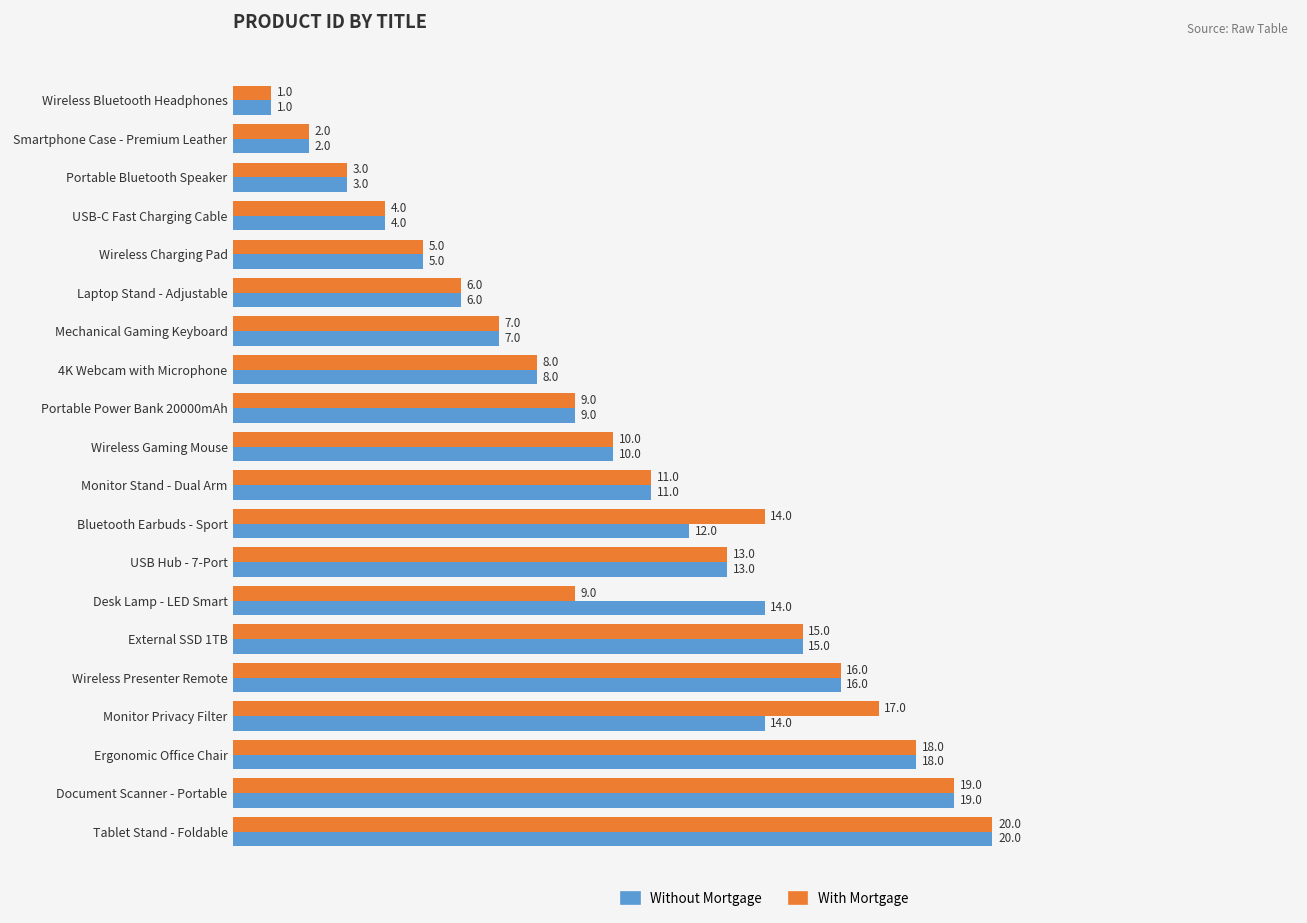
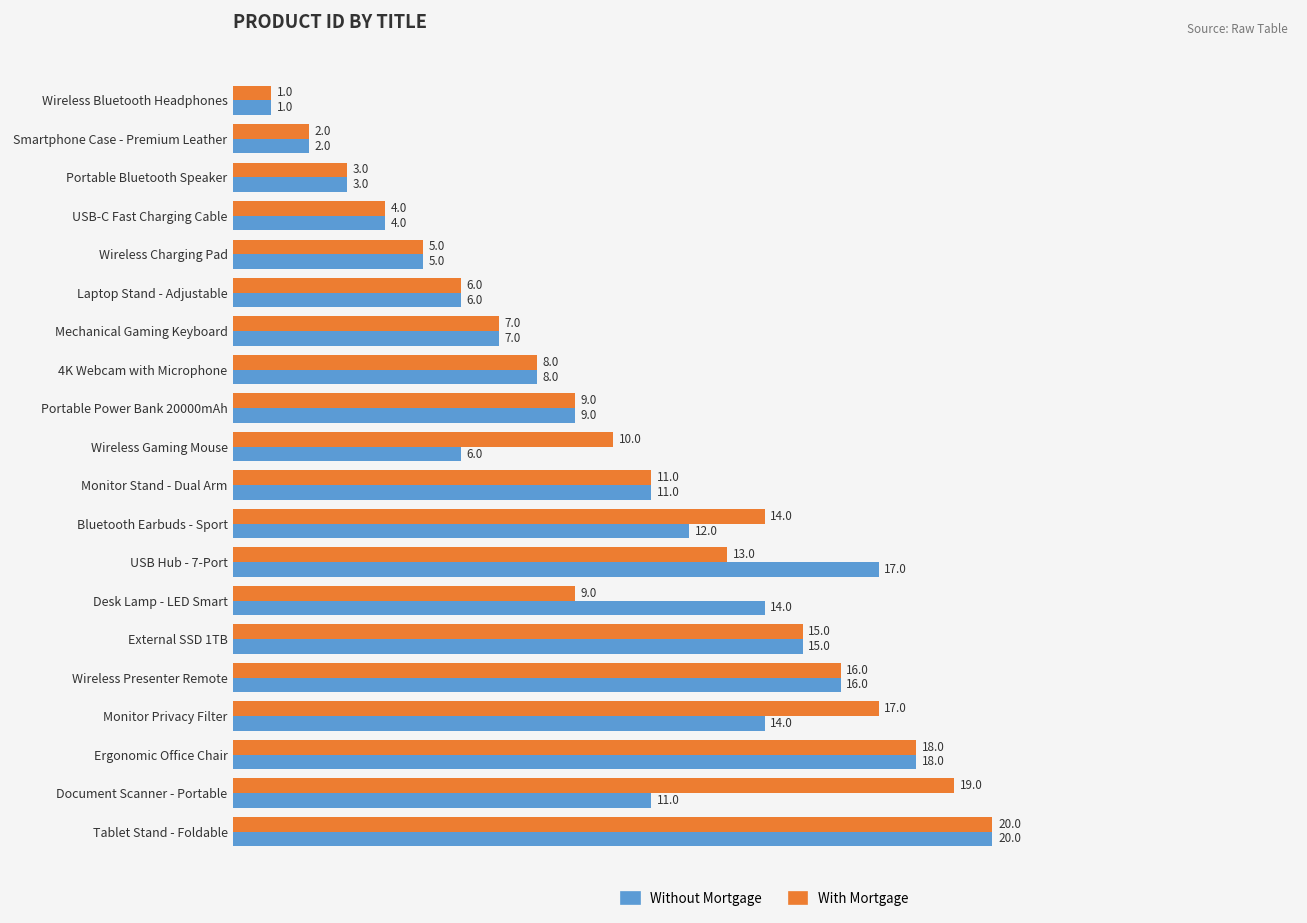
Without Mortgage, Wireless Gaming Mouse: 10.0 -> 6.0
Without Mortgage, USB Hub - 7-Port: 13.0 -> 17.0
Without Mortgage, Document Scanner - Portable: 19.0 -> 11.0
